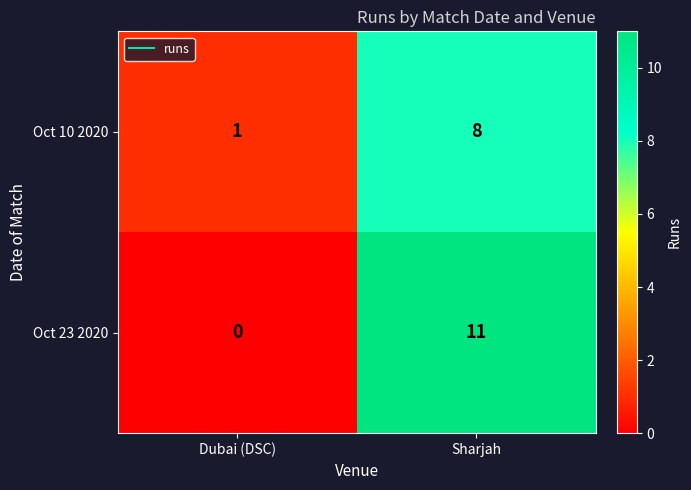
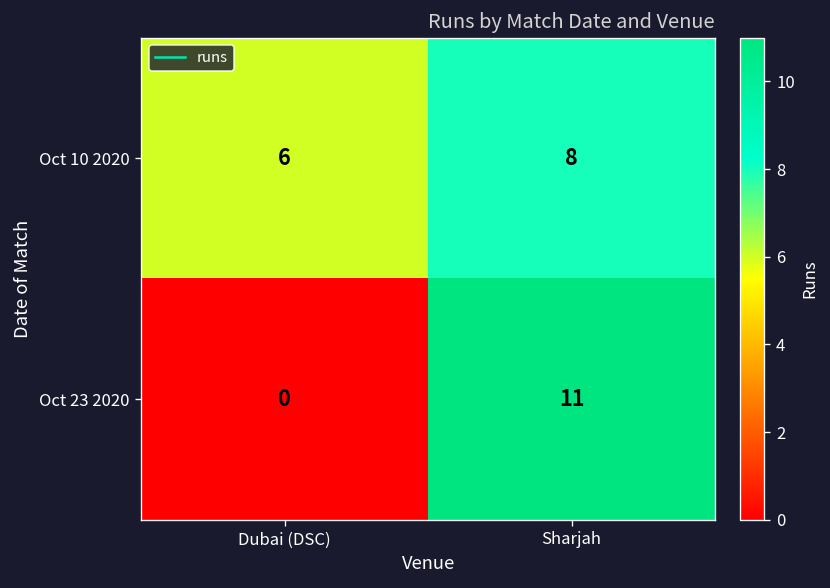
Oct 10 2020, Dubai (DSC): 1 -> 6
